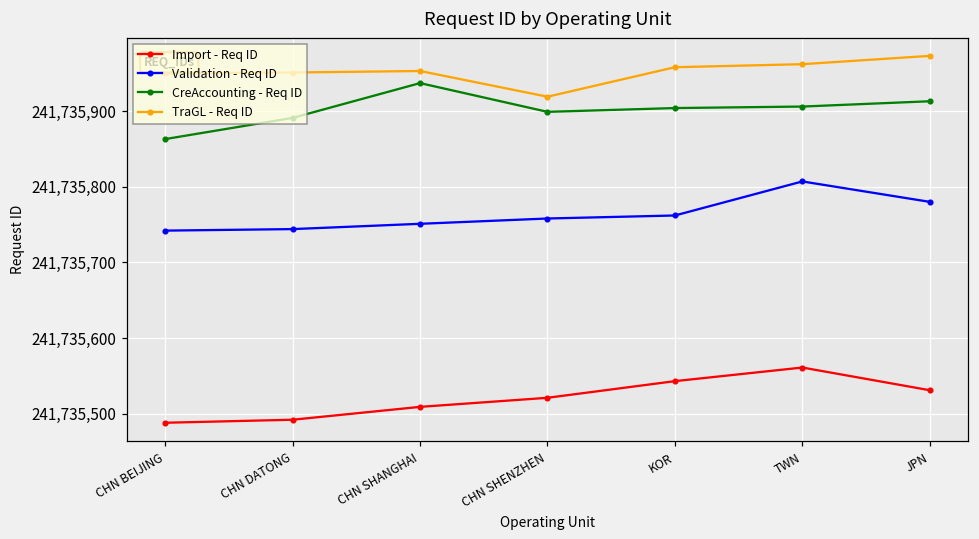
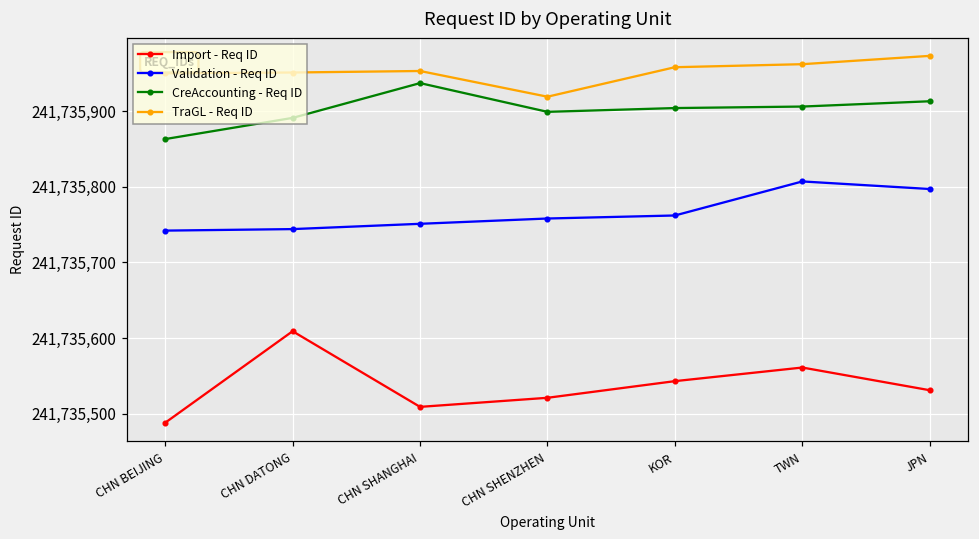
Import - Req ID, CHN DATONG: 241,735,490 -> 241,735,610
Validation - Req ID, JPN: 241,735,780 -> 241,735,800
